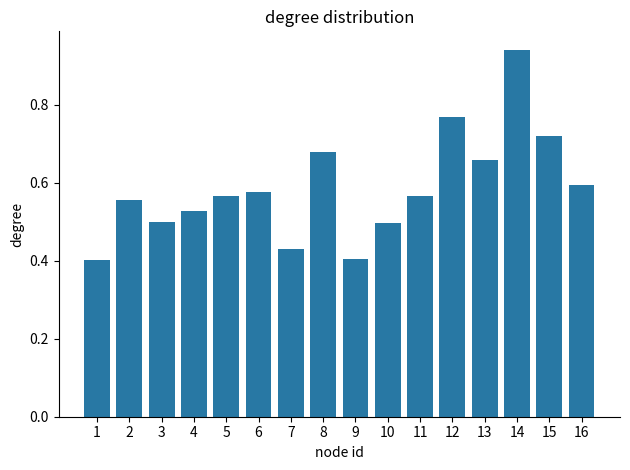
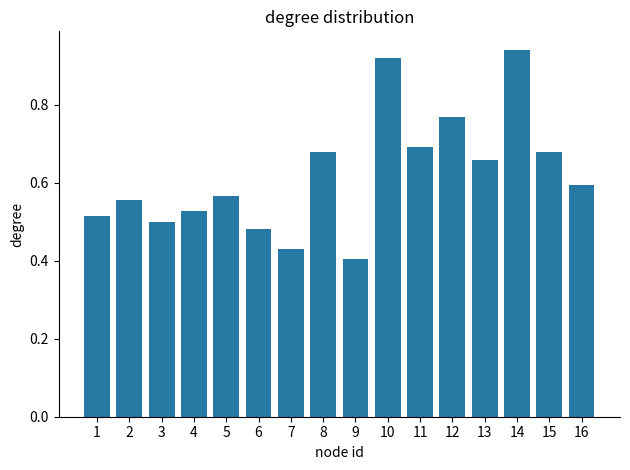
1: 0.40 -> 0.51
6: 0.58 -> 0.48
10: 0.50 -> 0.92
11: 0.57 -> 0.69
15: 0.72 -> 0.68
